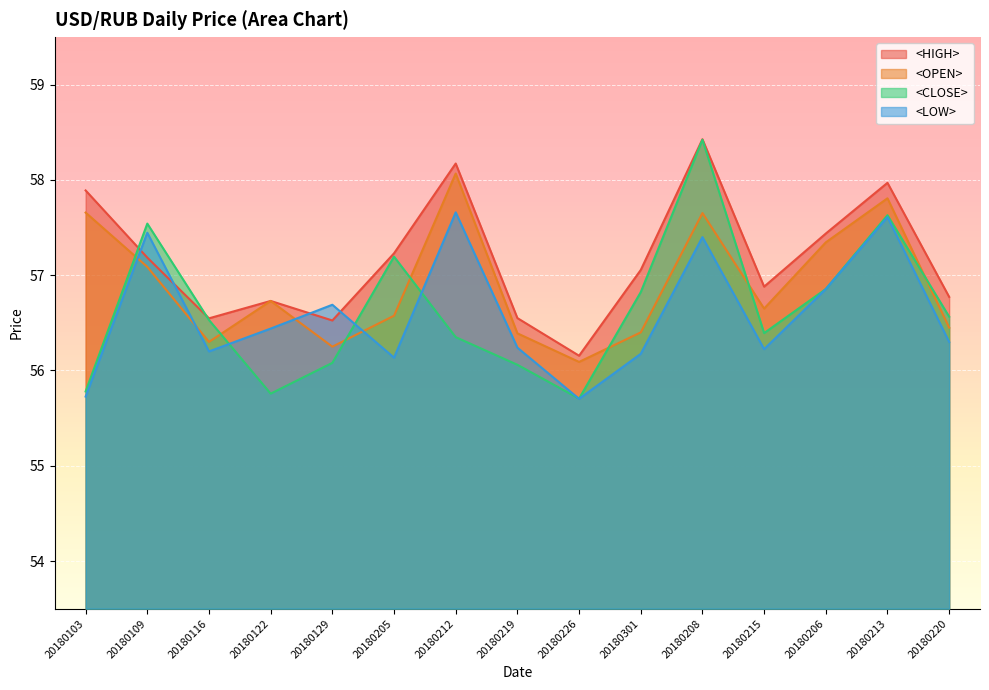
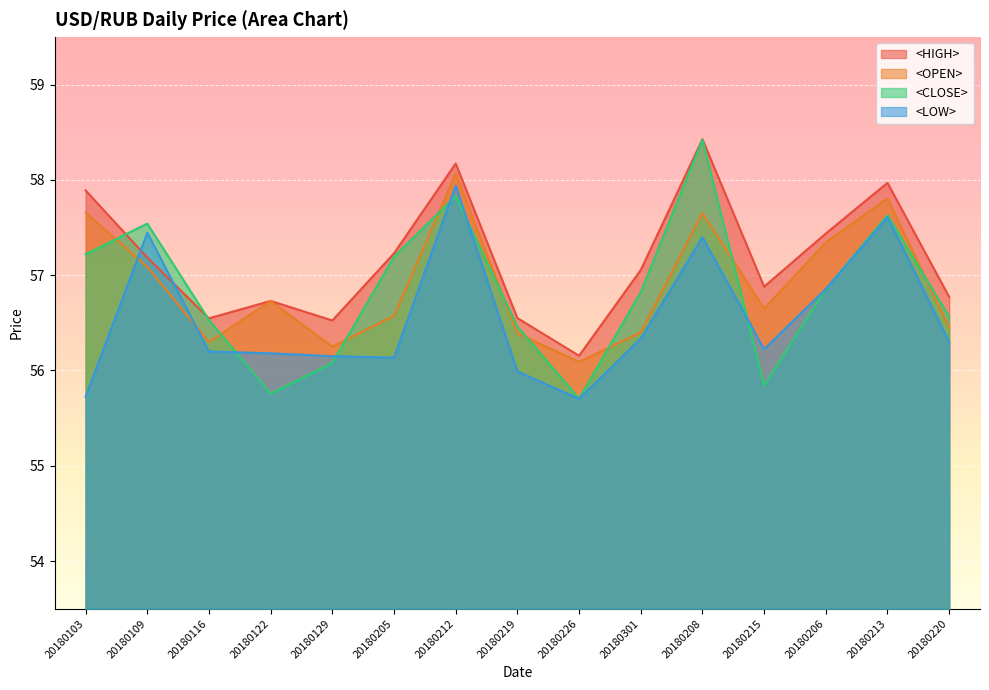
<CLOSE>, 20180103: 55.8 -> 57.2
<LOW>, 20180122: 56.4 -> 56.2
<LOW>, 20180129: 56.7 -> 56.2
<CLOSE>, 20180212: 56.4 -> 57.8
<LOW>, 20180212: 57.7 -> 57.9
<CLOSE>, 20180219: 56.1 -> 56.5
<LOW>, 20180219: 56.2 -> 56.0
<LOW>, 20180301: 56.2 -> 56.3
<CLOSE>, 20180215: 56.4 -> 55.8
